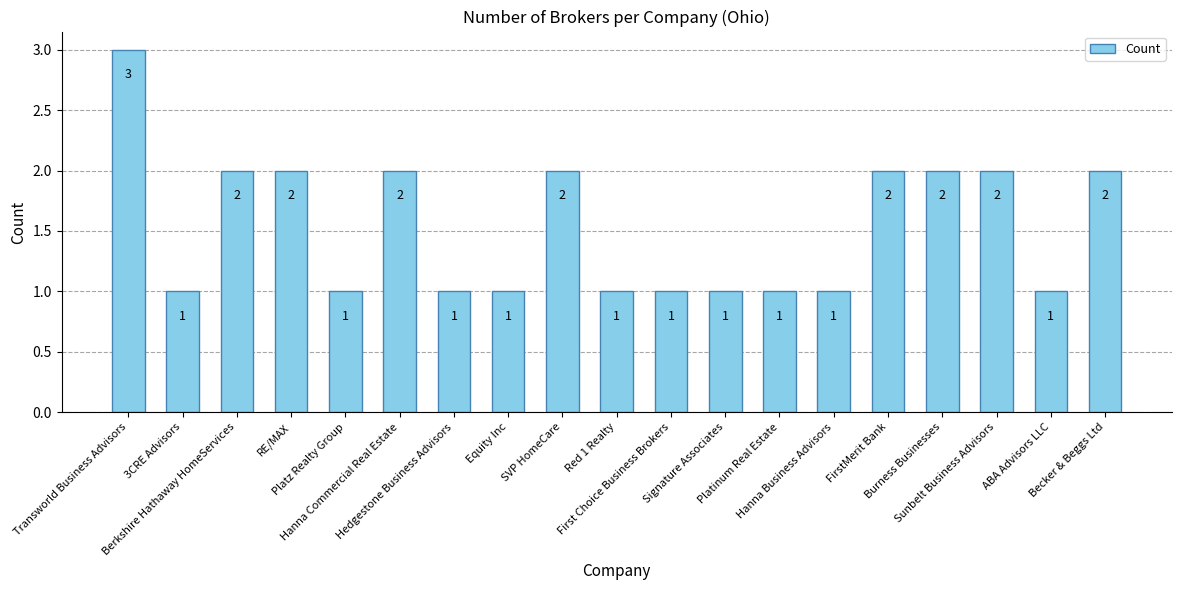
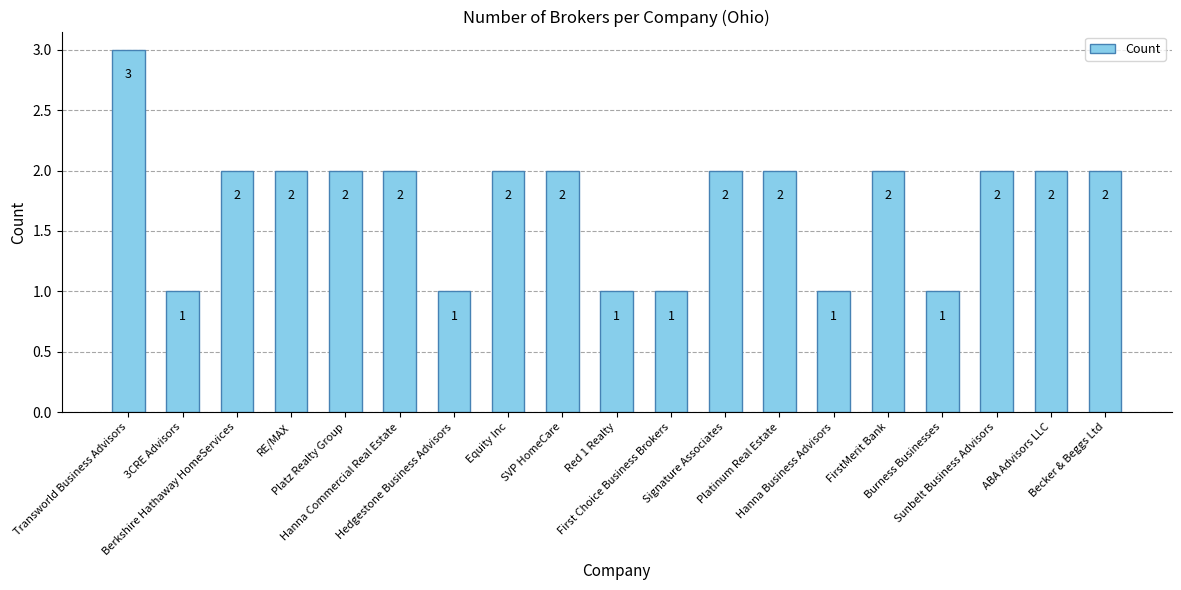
Platz Realty Group: 1 -> 2
Equity Inc: 1 -> 2
Signature Associates: 1 -> 2
Platinum Real Estate: 1 -> 2
Burness Businesses: 2 -> 1
ABA Advisors LLC: 1 -> 2
